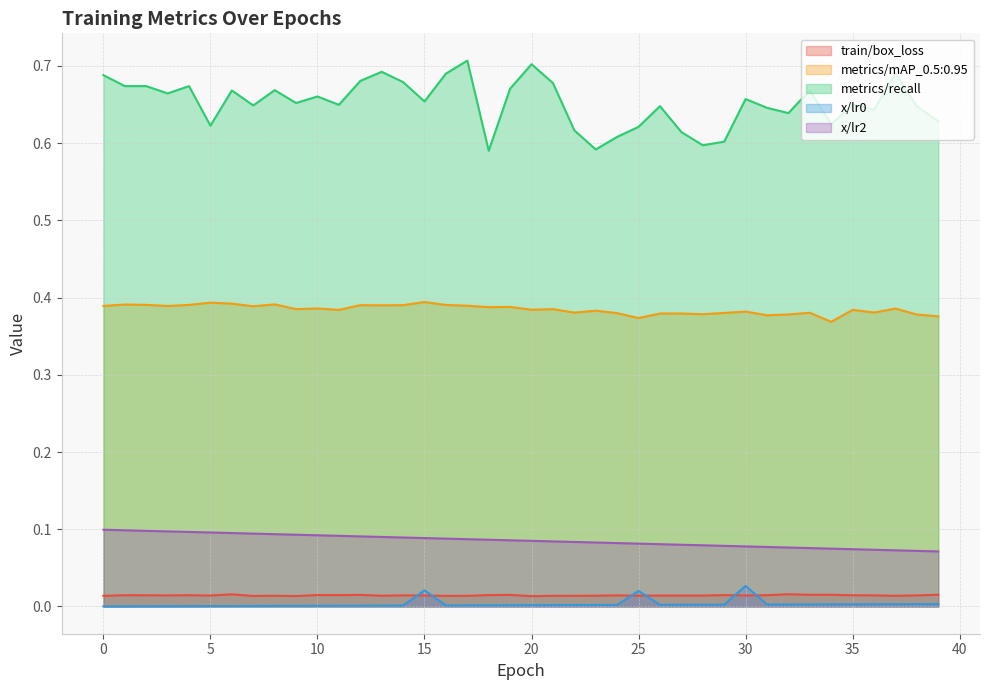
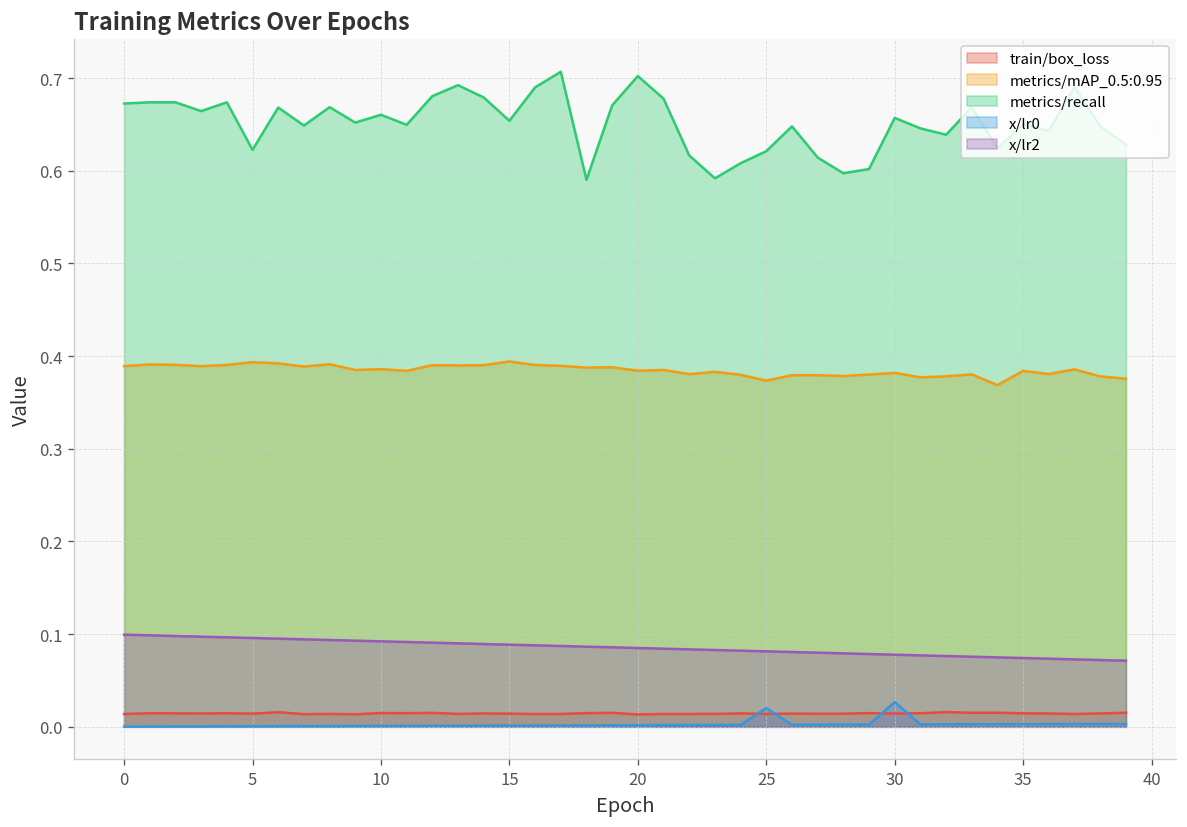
metrics/recall, 0: 0.69 -> 0.67
x/lr0, 15: 0.02 -> 0.00
